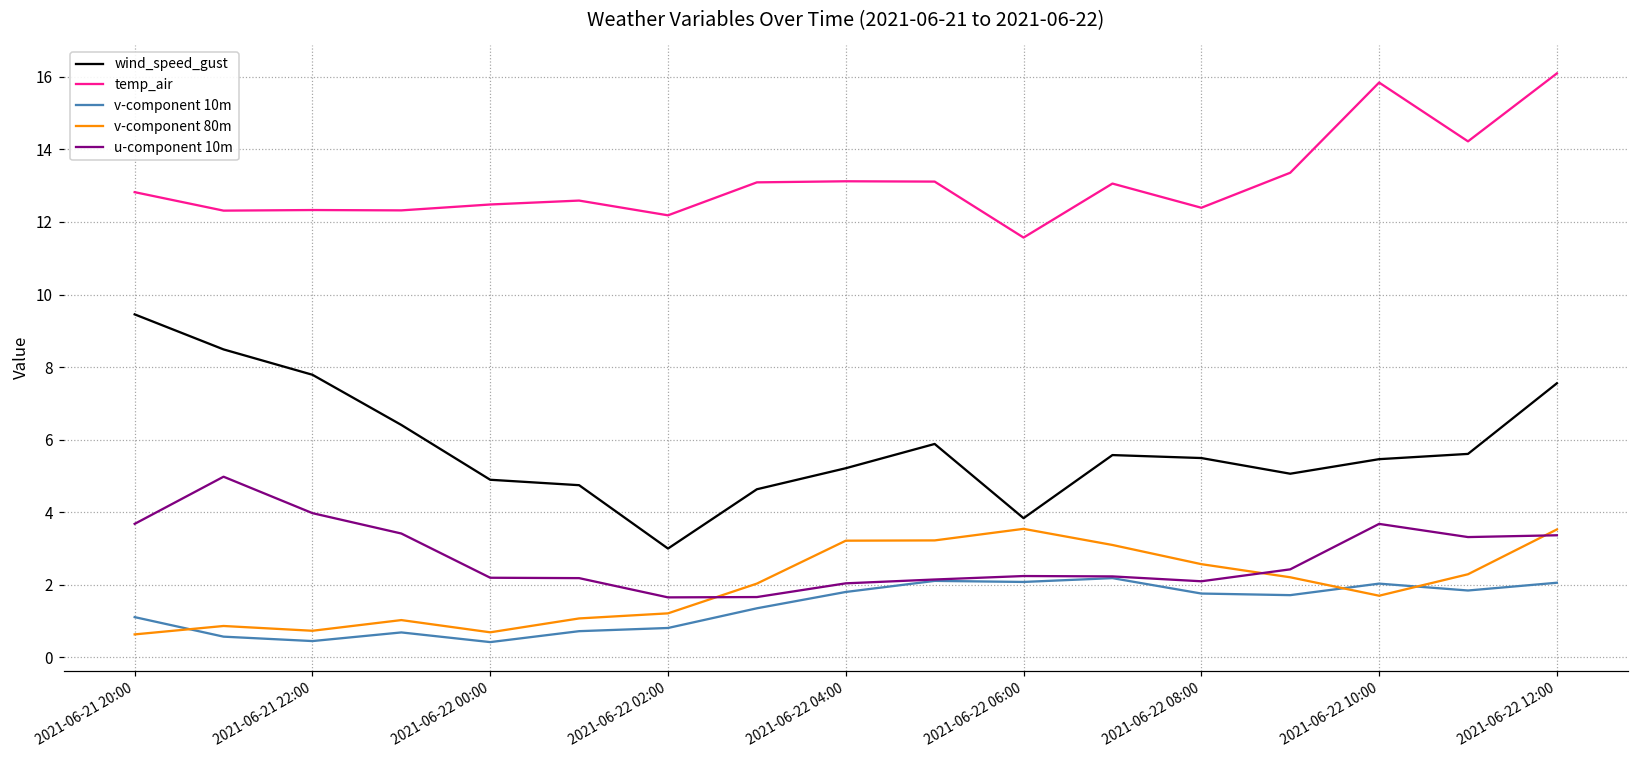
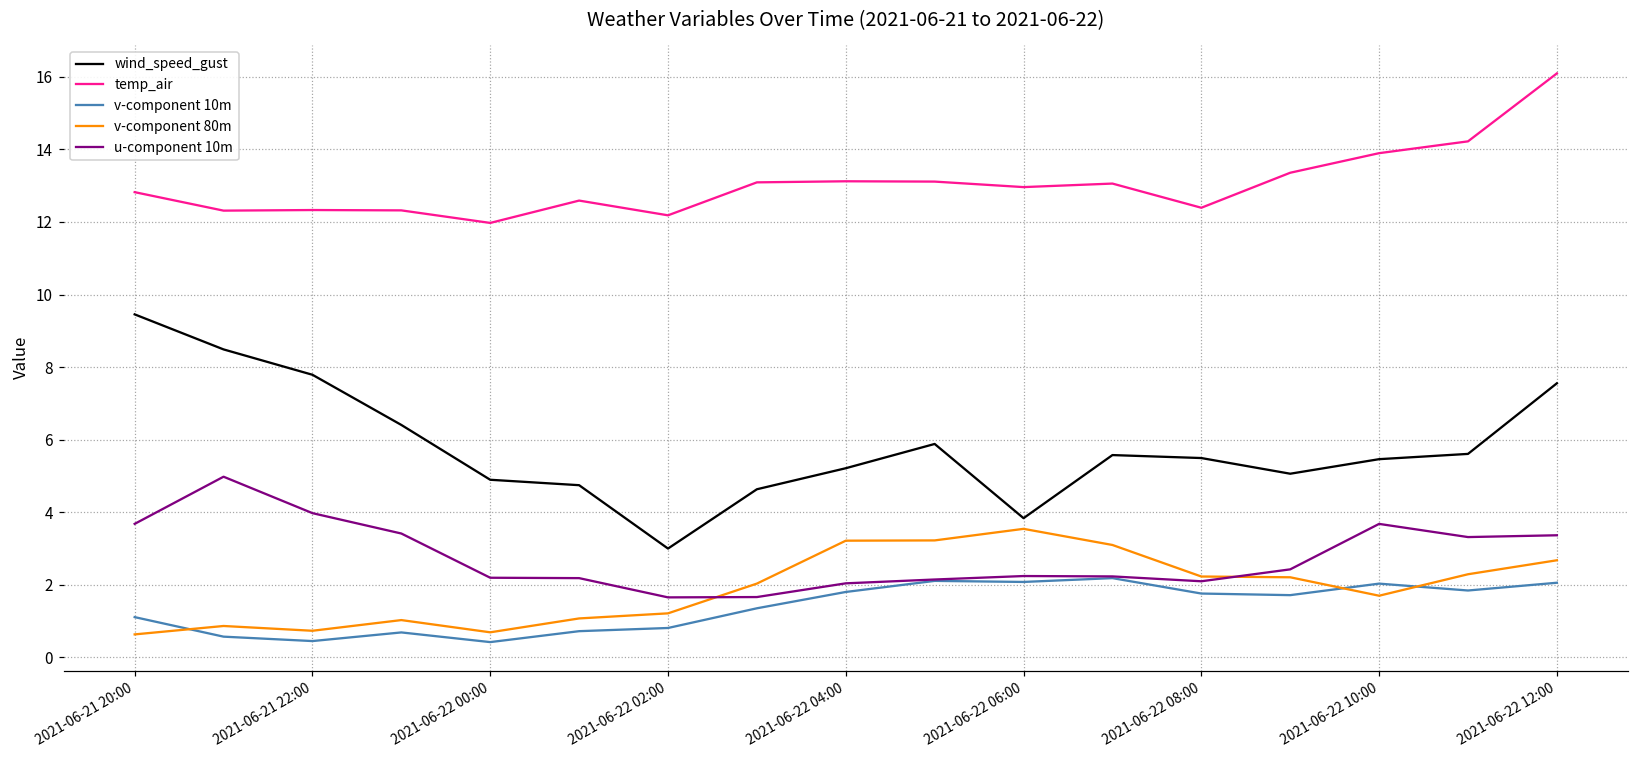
temp_air, 2021-06-22 00:00: 12.5 -> 12.0
temp_air, 2021-06-22 06:00: 11.6 -> 13.0
v-component 80m, 2021-06-22 08:00: 2.6 -> 2.2
temp_air, 2021-06-22 10:00: 15.8 -> 13.9
v-component 80m, 2021-06-22 12:00: 3.5 -> 2.7
